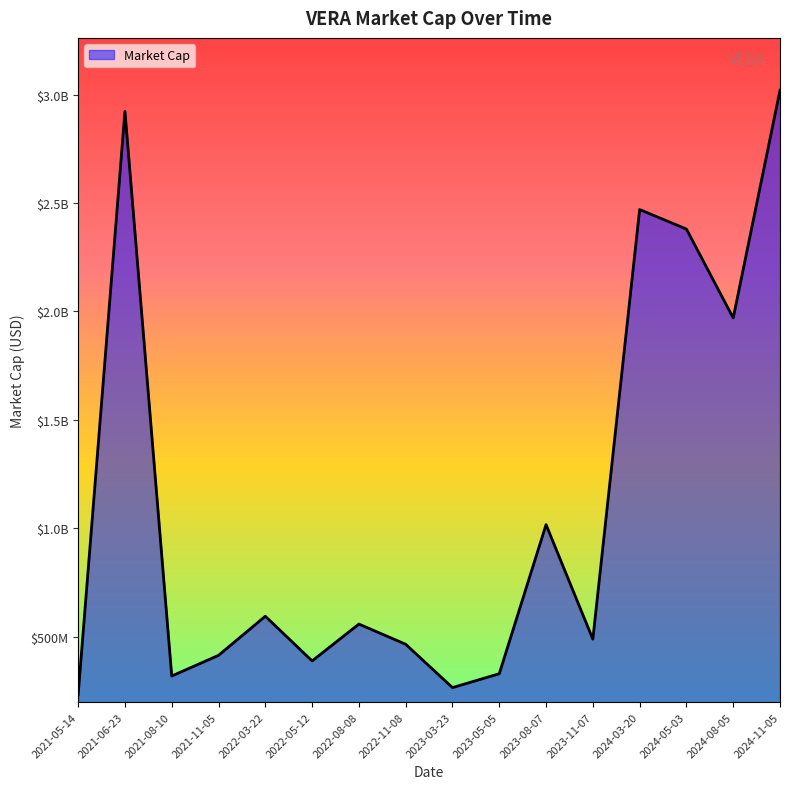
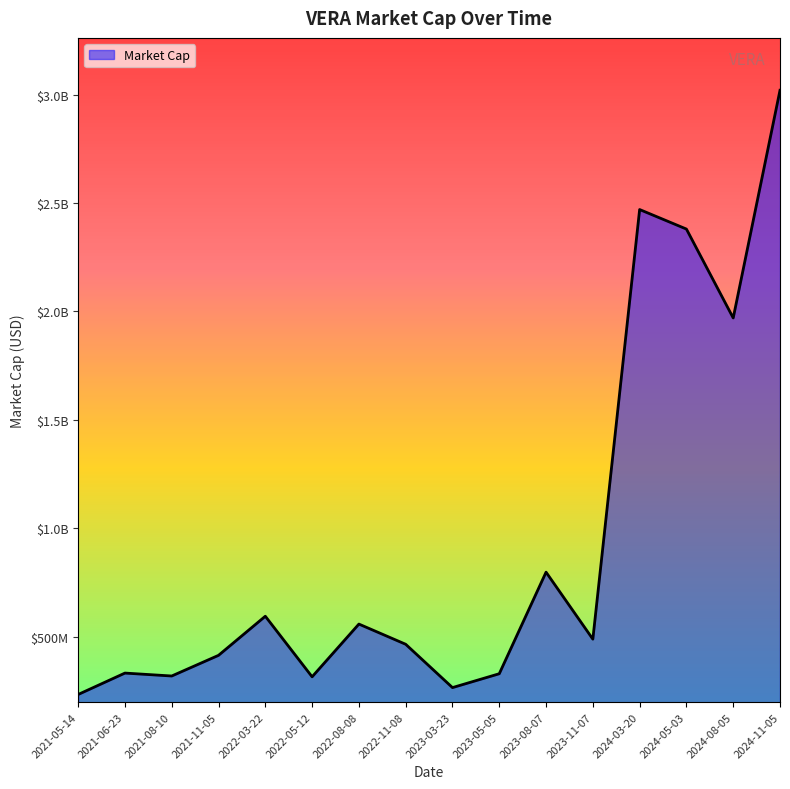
2021-06-23: $2920000000 -> $330000000
2022-05-12: $390000000 -> $320000000
2023-08-07: $1020000000 -> $800000000
